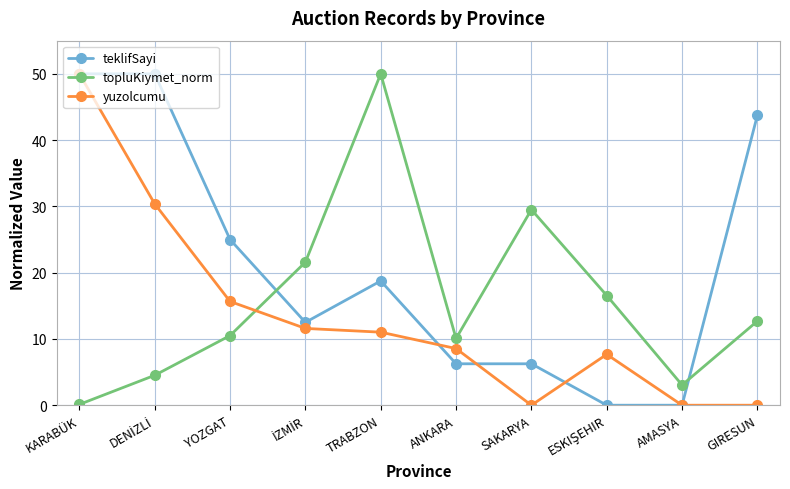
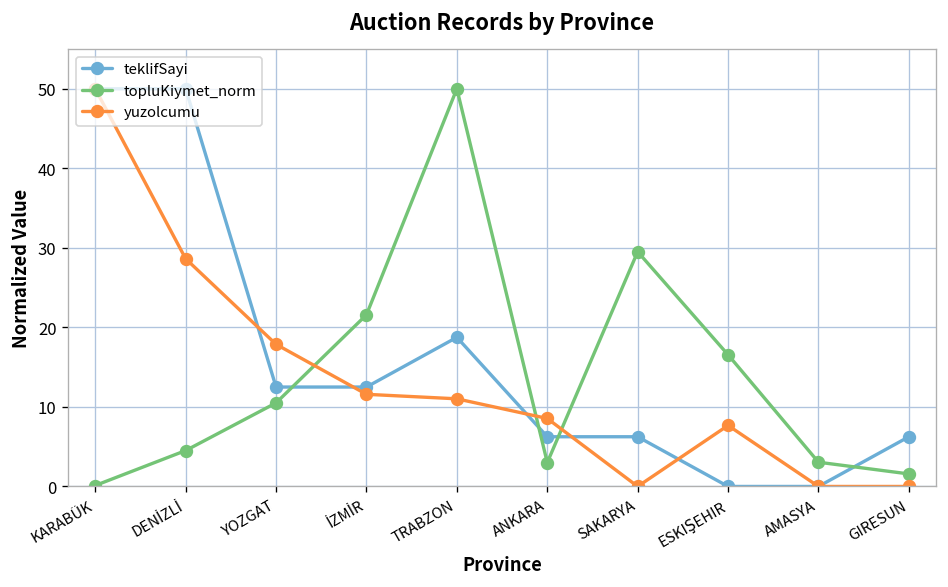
yuzolcumu, DENİZLİ: 30 -> 29
teklifSayi, YOZGAT: 25 -> 13
yuzolcumu, YOZGAT: 16 -> 18
topluKiymet_norm, ANKARA: 10 -> 3
teklifSayi, GIRESUN: 44 -> 6
topluKiymet_norm, GIRESUN: 13 -> 2
